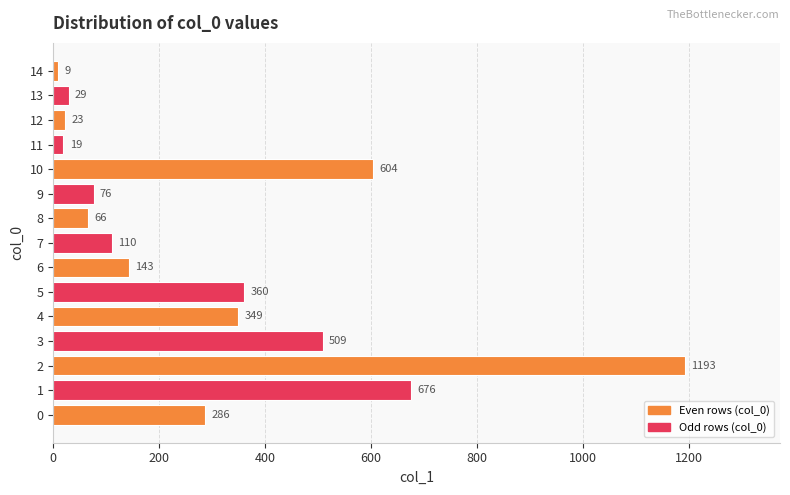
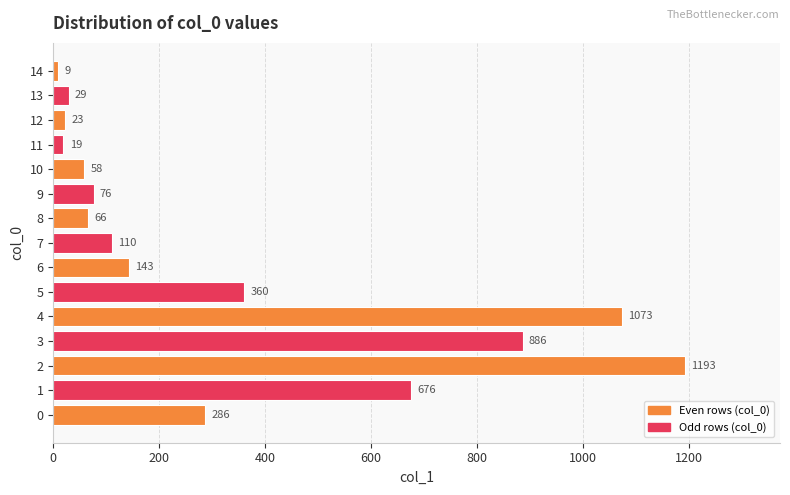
10: 604 -> 58
4: 349 -> 1073
3: 509 -> 886
